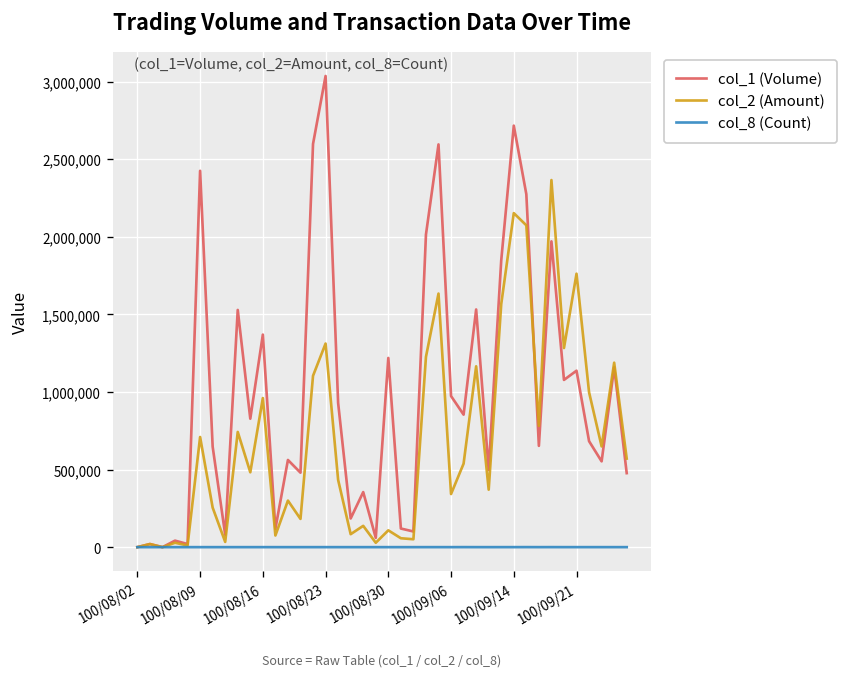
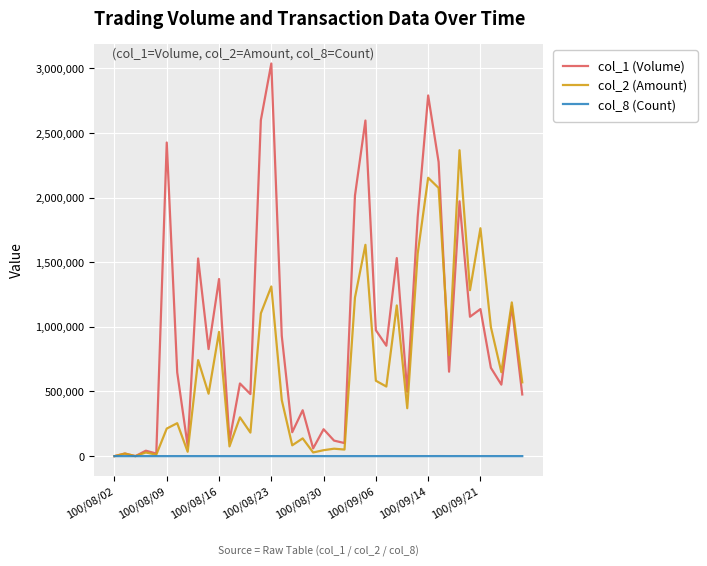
col_2 (Amount), 100/08/09: 710,000 -> 210,000
col_1 (Volume), 100/08/30: 1,220,000 -> 210,000
col_2 (Amount), 100/08/30: 110,000 -> 50,000
col_2 (Amount), 100/09/06: 340,000 -> 580,000
col_1 (Volume), 100/09/14: 2,720,000 -> 2,790,000
